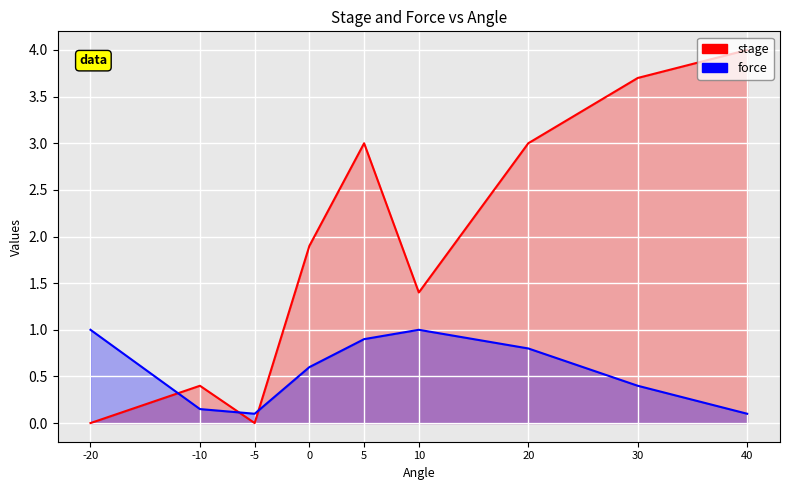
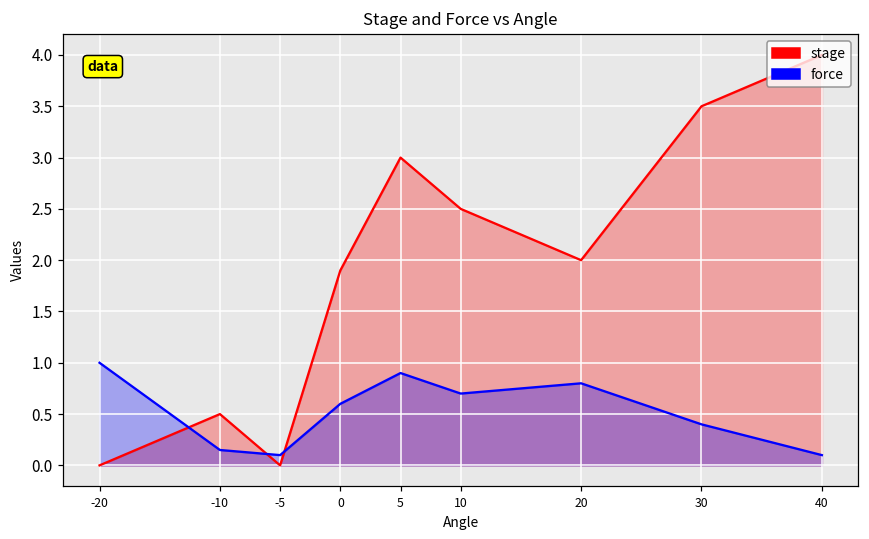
stage, -10: 0.4 -> 0.5
stage, 10: 1.4 -> 2.5
force, 10: 1.0 -> 0.7
stage, 20: 3 -> 2
stage, 30: 3.7 -> 3.5
